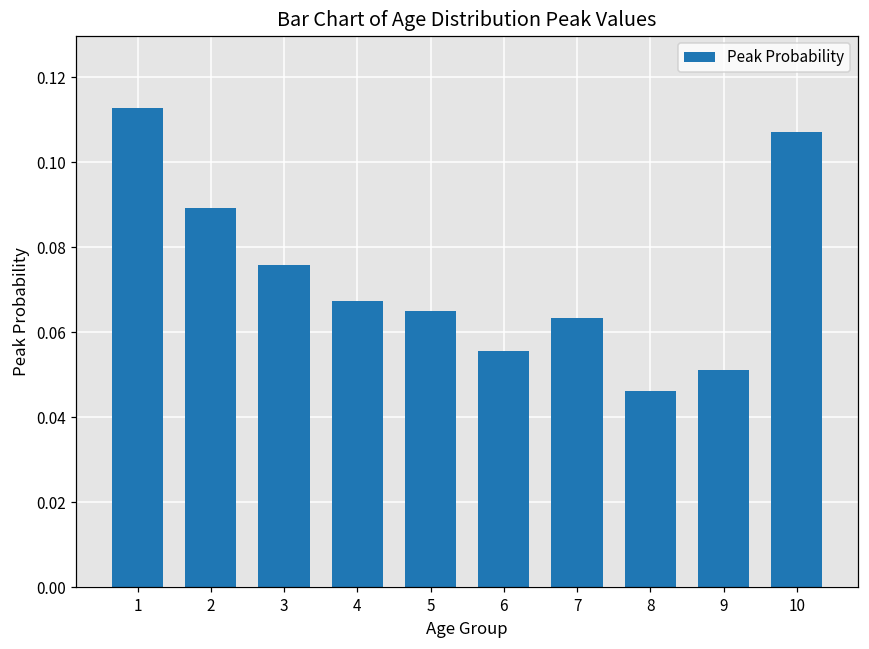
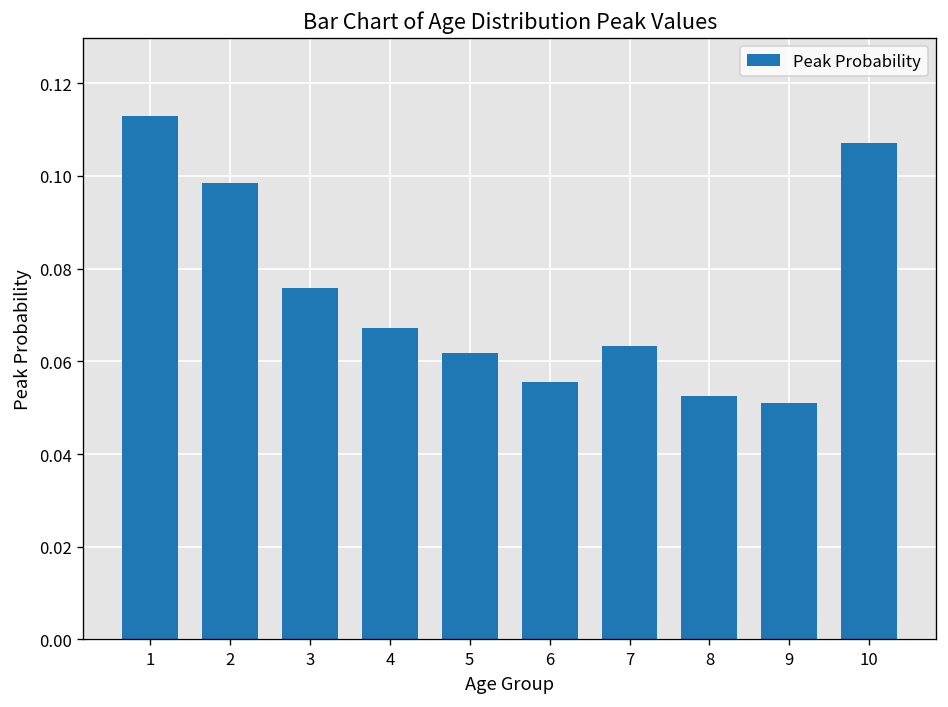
2: 0.089 -> 0.099
5: 0.065 -> 0.062
8: 0.046 -> 0.053
